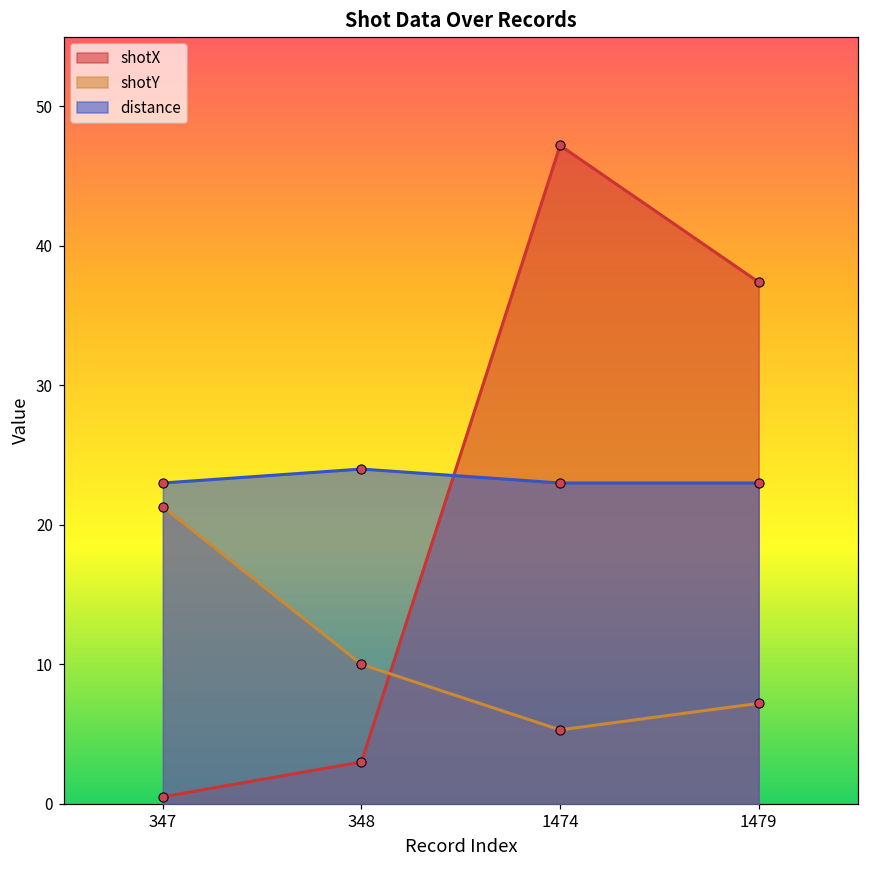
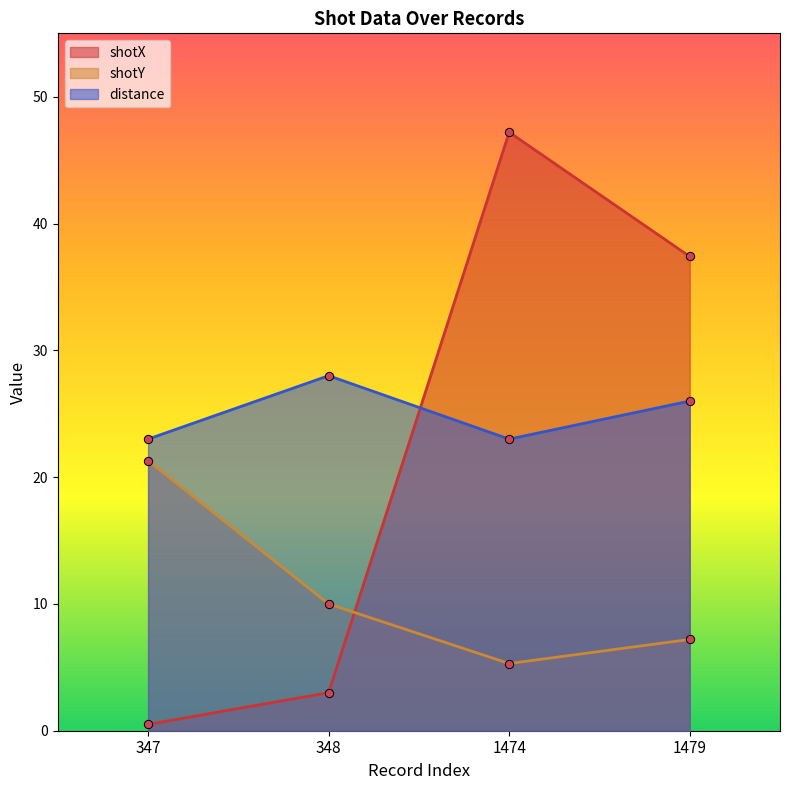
distance, 348: 24 -> 28
distance, 1479: 23 -> 26
